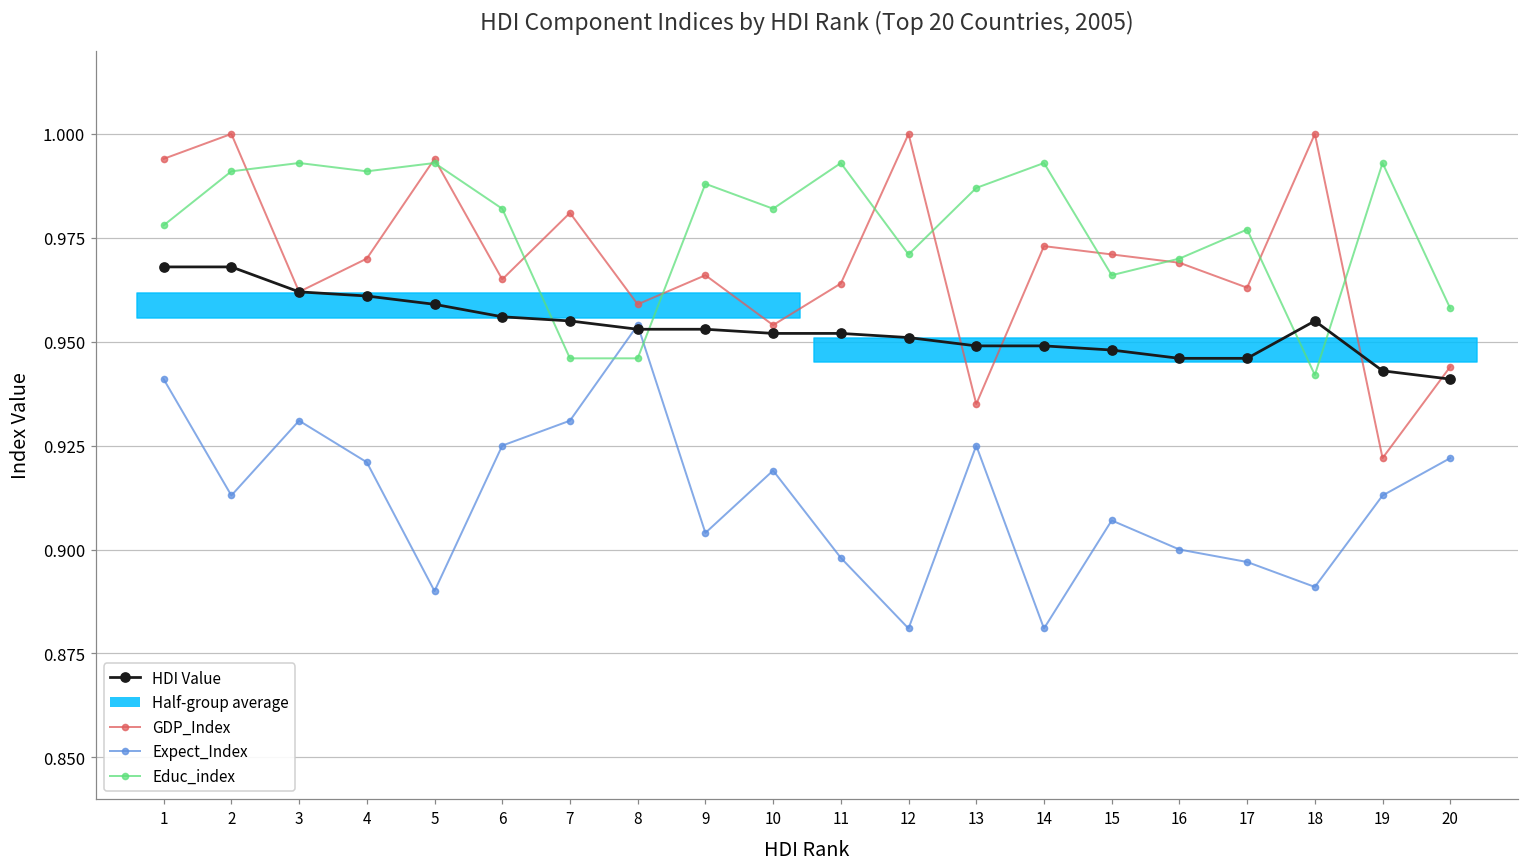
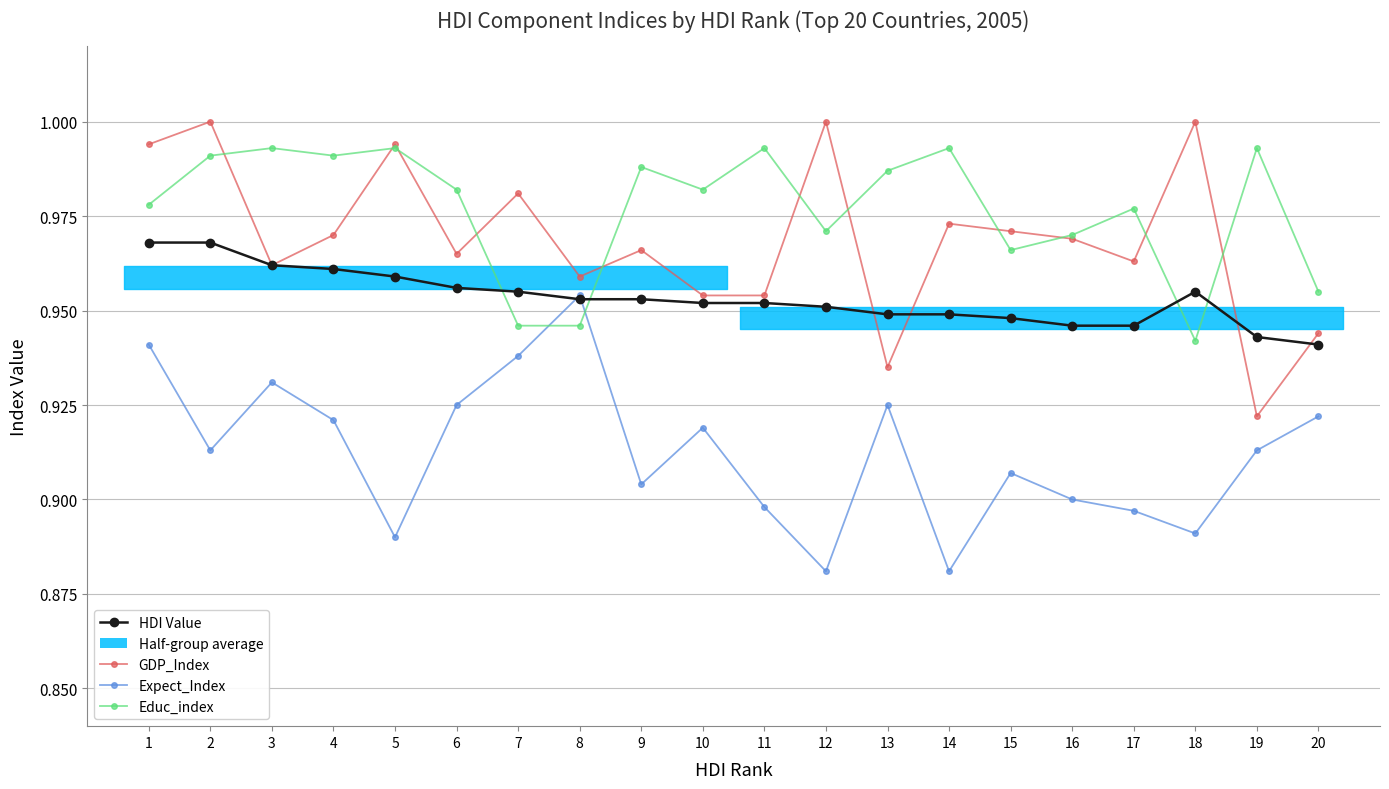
Expect_Index, 7: 0.931 -> 0.938
GDP_Index, 11: 0.964 -> 0.954
Educ_index, 20: 0.958 -> 0.955
